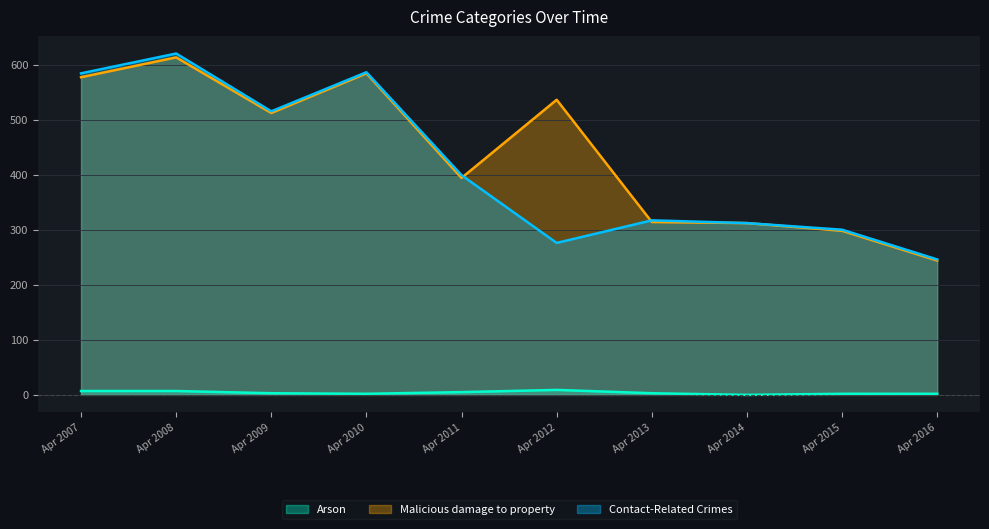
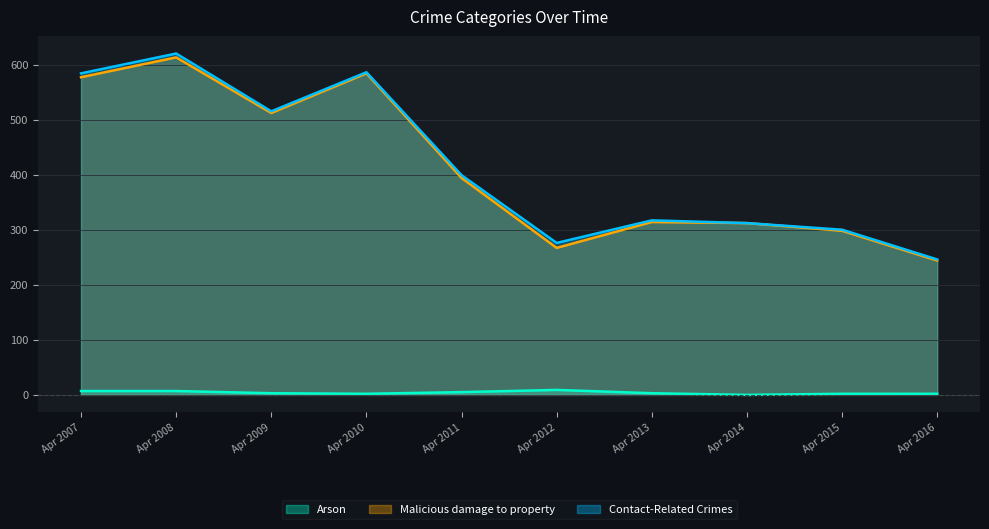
Malicious damage to property, Apr 2012: 540 -> 270
